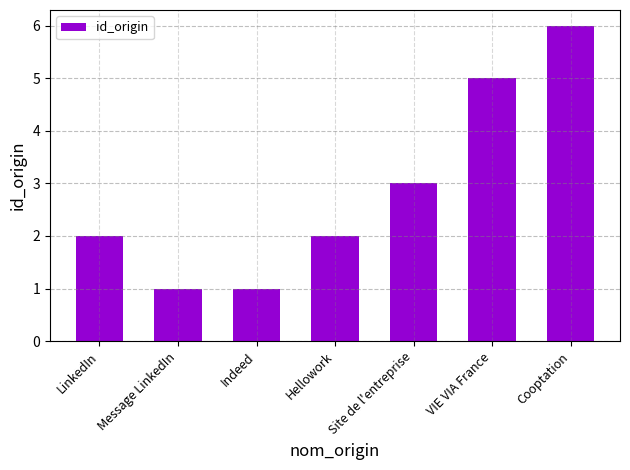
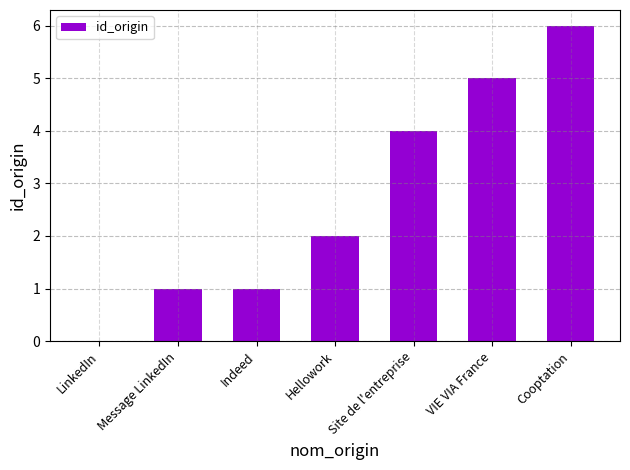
LinkedIn: 2 -> 0
Site de l'entreprise: 3 -> 4
